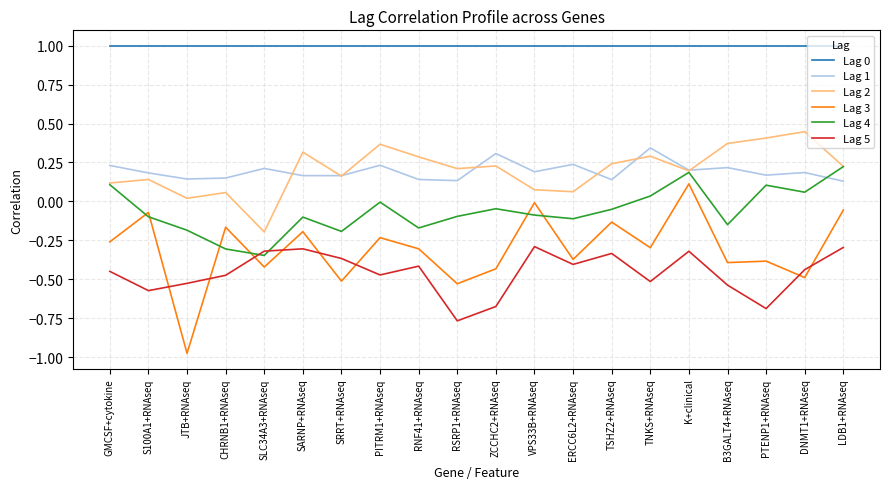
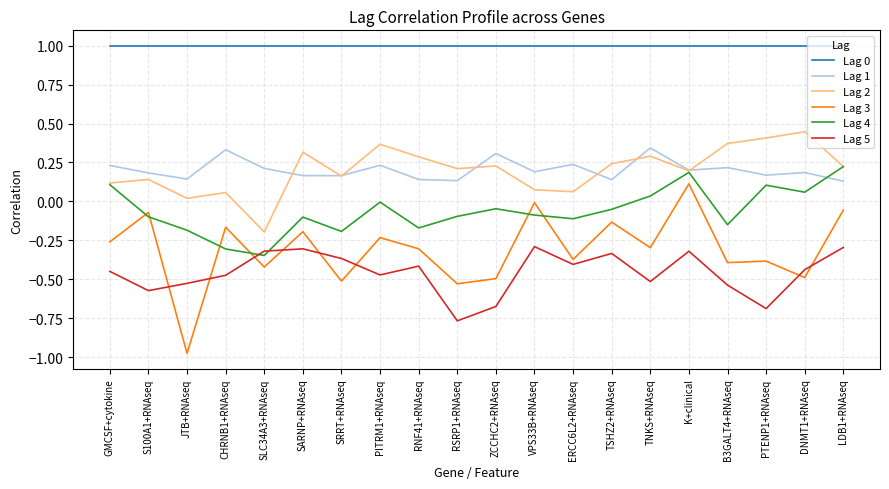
Lag 1, CHRNB1+RNAseq: 0.15 -> 0.33
Lag 3, ZCCHC2+RNAseq: -0.43 -> -0.50
